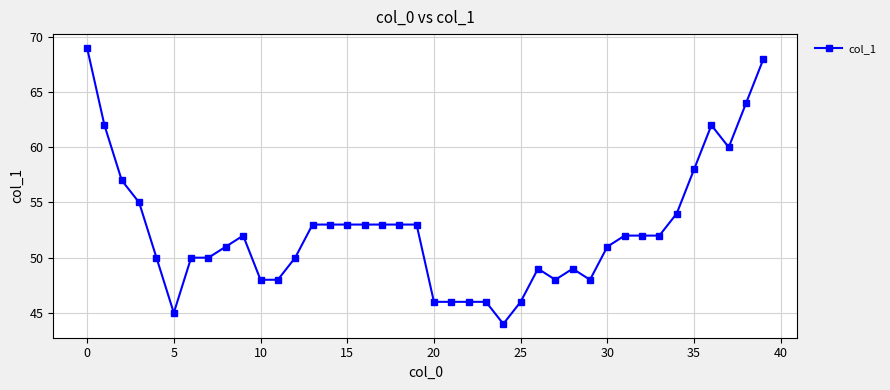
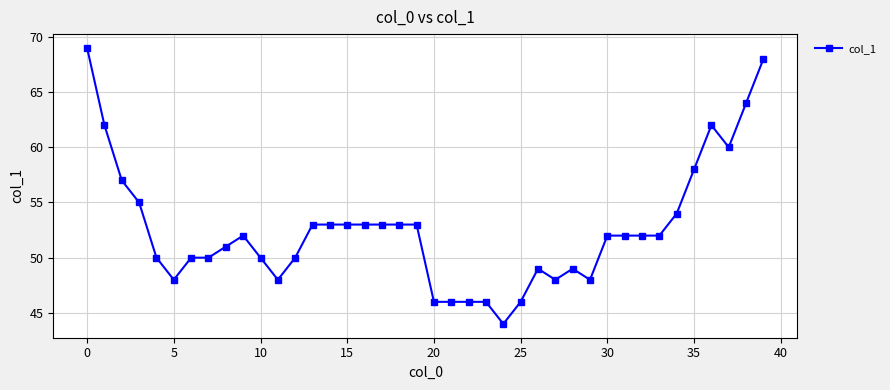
5: 45 -> 48
10: 48 -> 50
30: 51 -> 52
